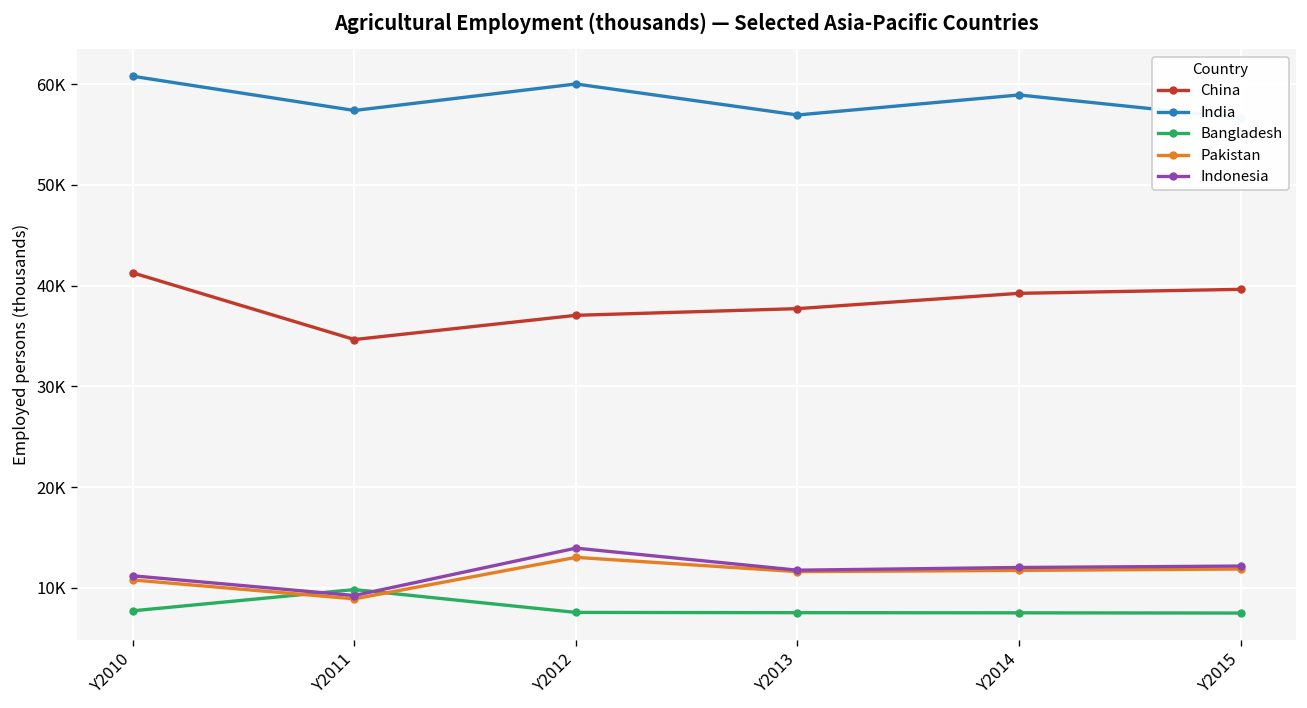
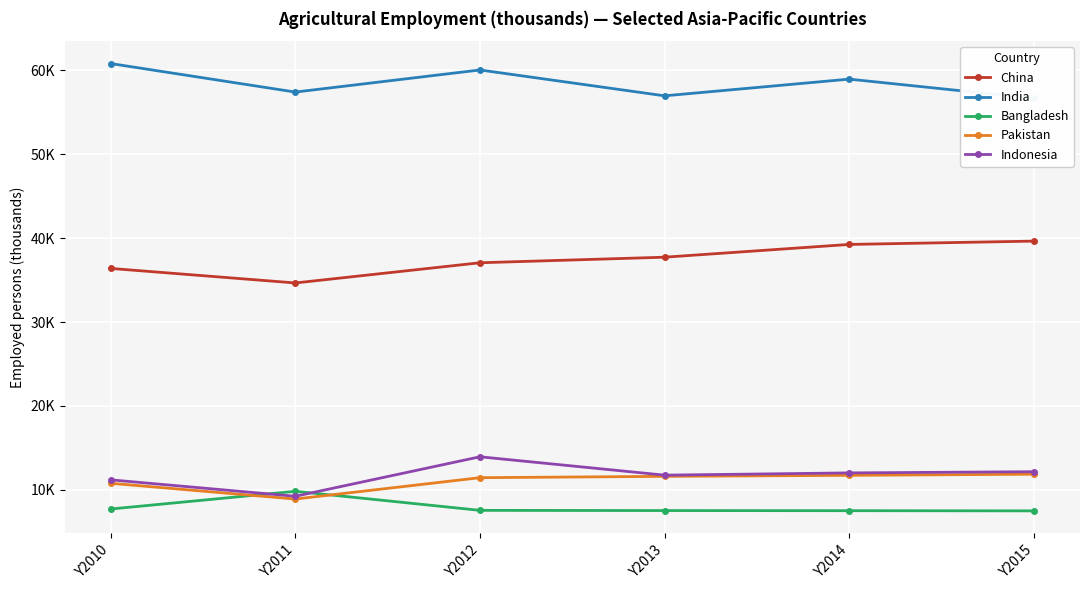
China, Y2010: 41000 -> 36000
Pakistan, Y2012: 13000 -> 11000
